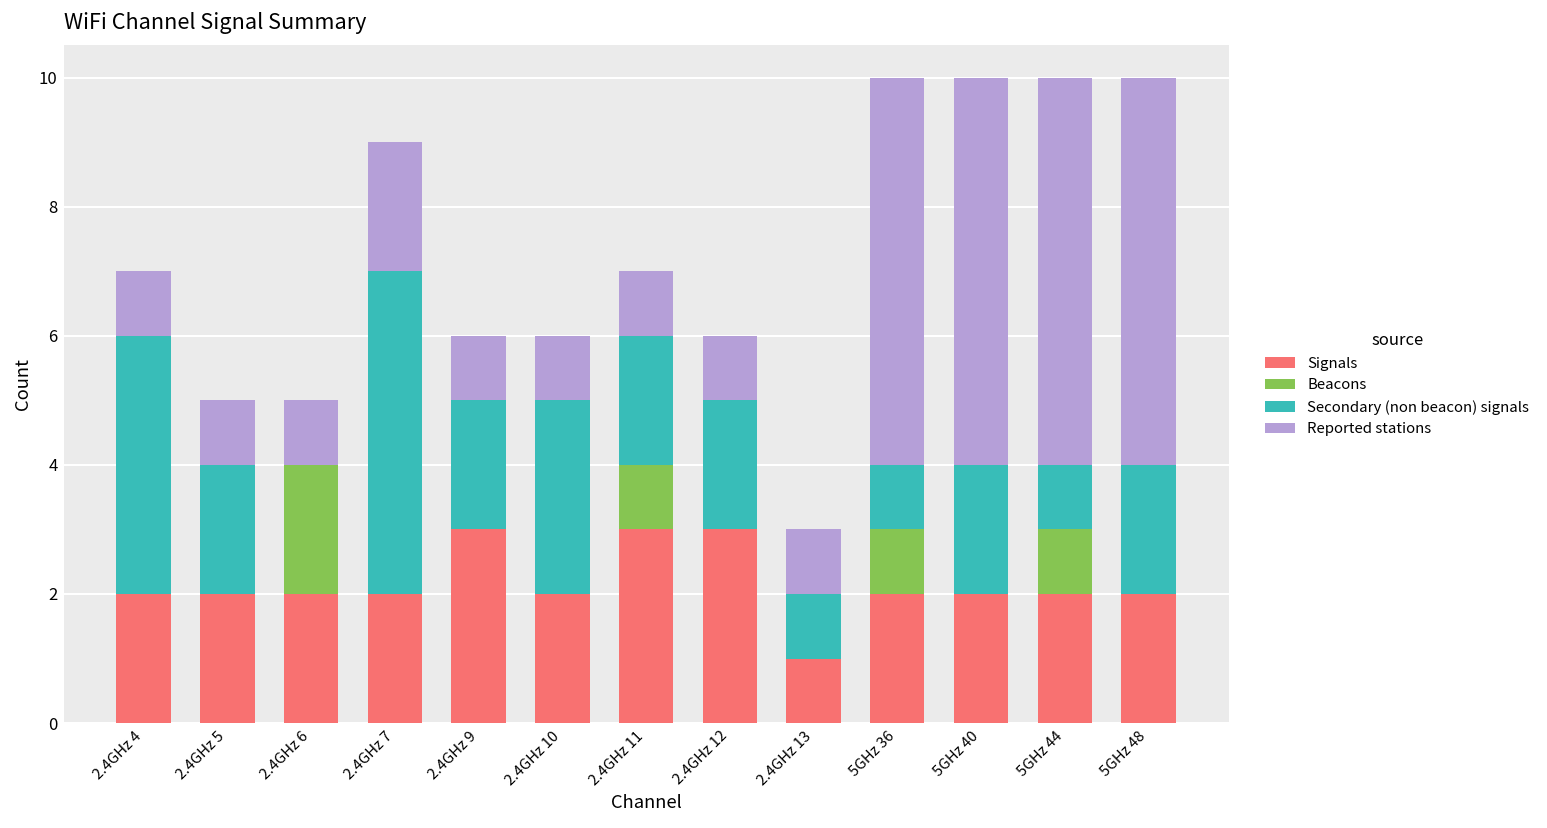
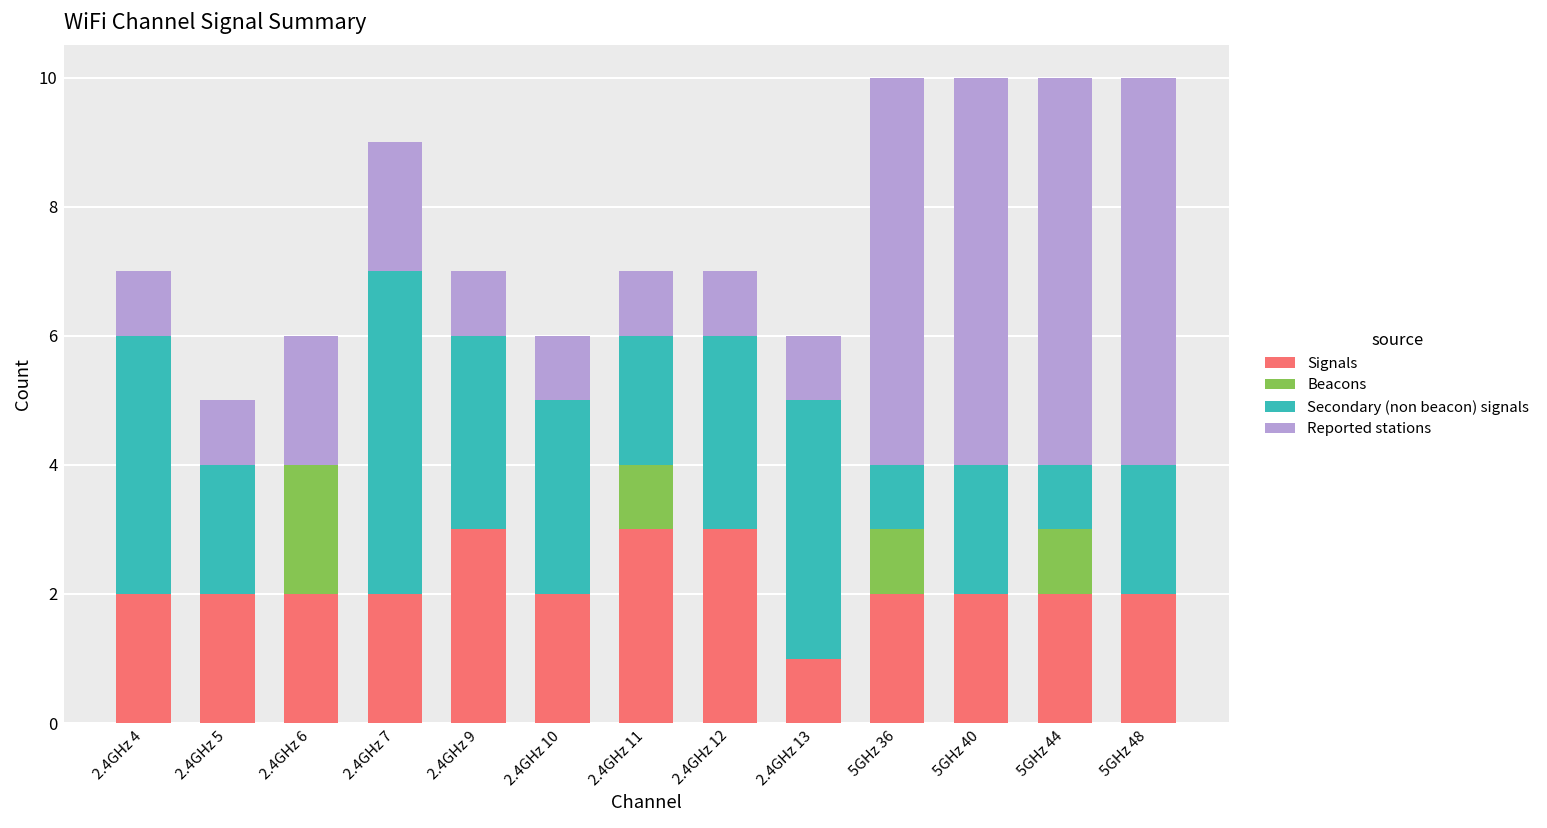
Reported stations, 2.4GHz 6: 1 -> 2
Secondary (non beacon) signals, 2.4GHz 9: 2 -> 3
Secondary (non beacon) signals, 2.4GHz 12: 2 -> 3
Secondary (non beacon) signals, 2.4GHz 13: 1 -> 4
